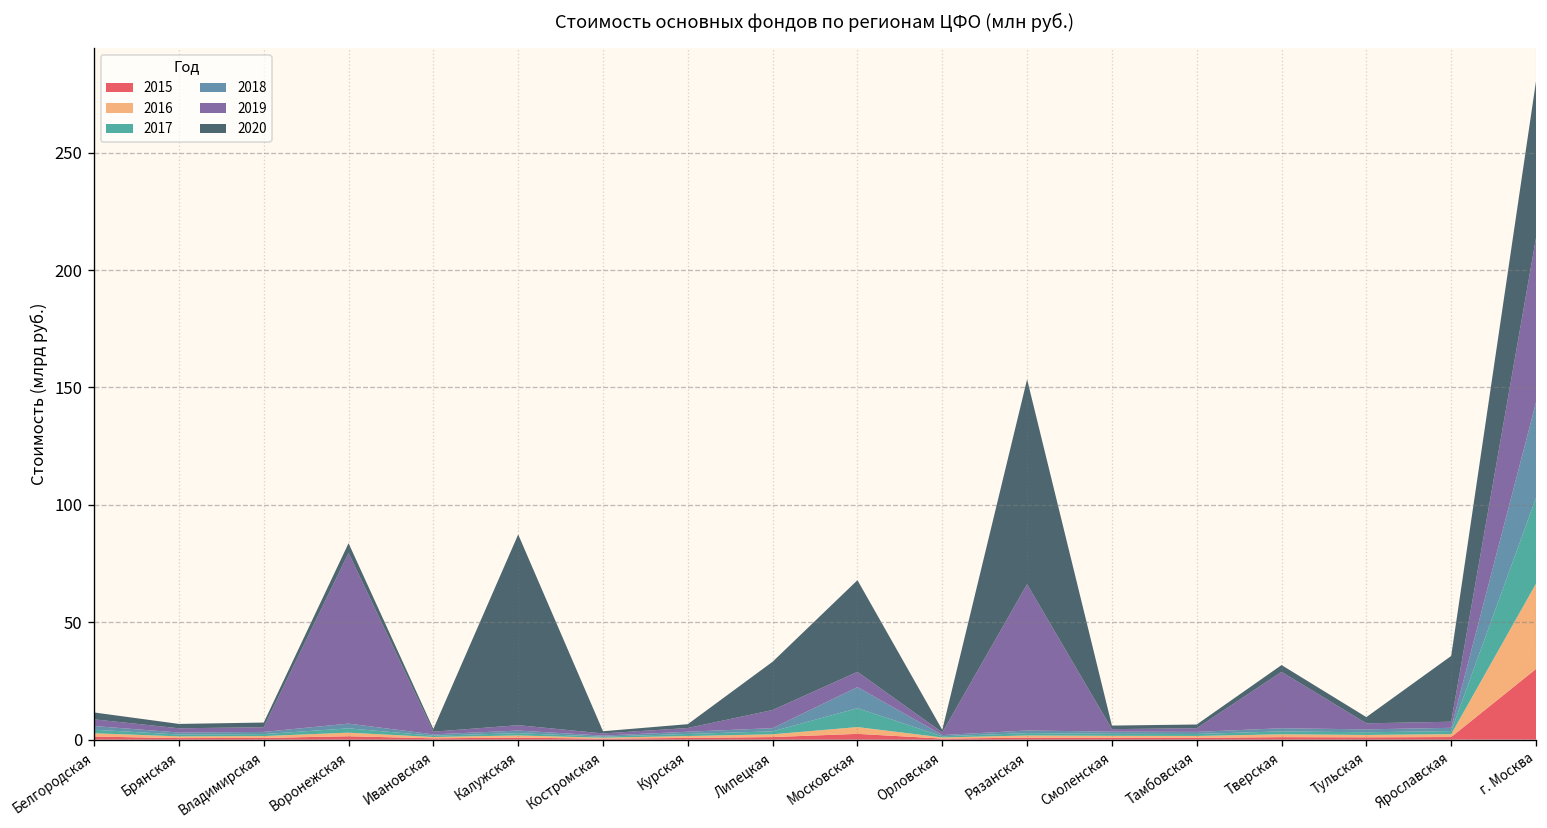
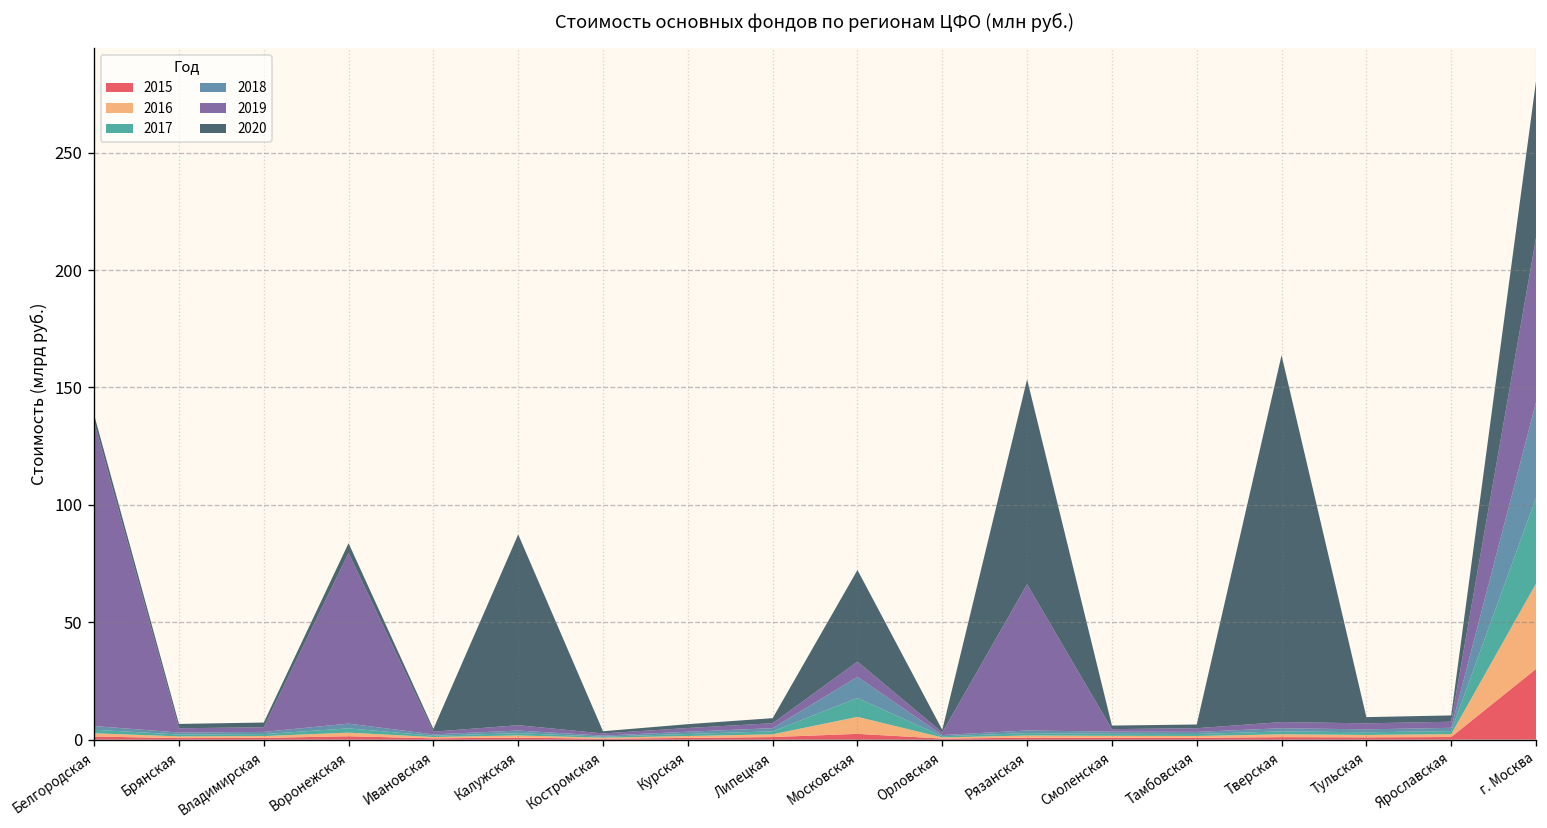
2019, Белгородская: 3 -> 130
2019, Липецкая: 8 -> 2
2020, Липецкая: 21 -> 2
2016, Московская: 3 -> 7
2019, Тверская: 24 -> 3
2020, Тверская: 3 -> 156
2020, Ярославская: 28 -> 3
